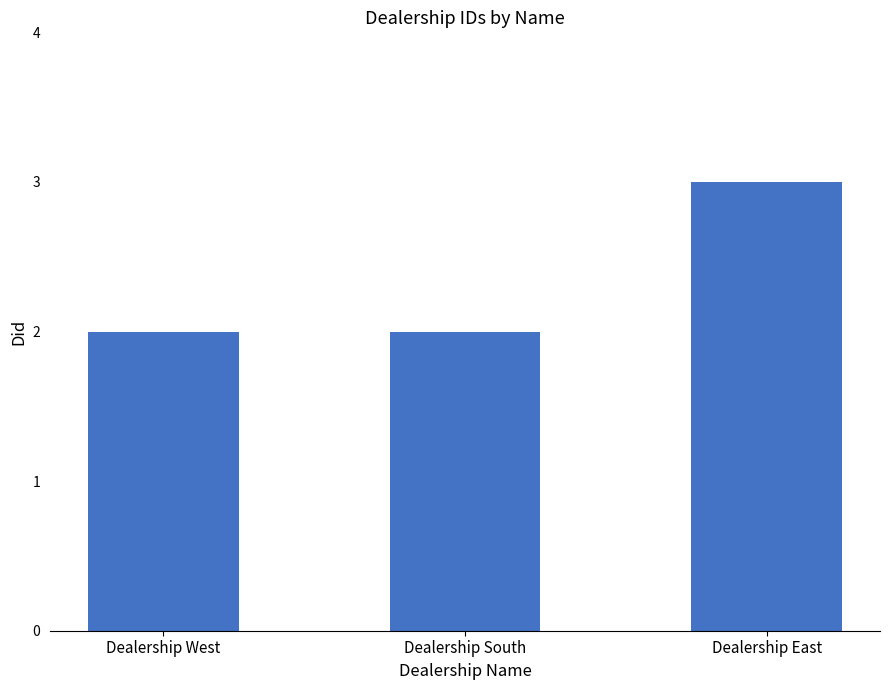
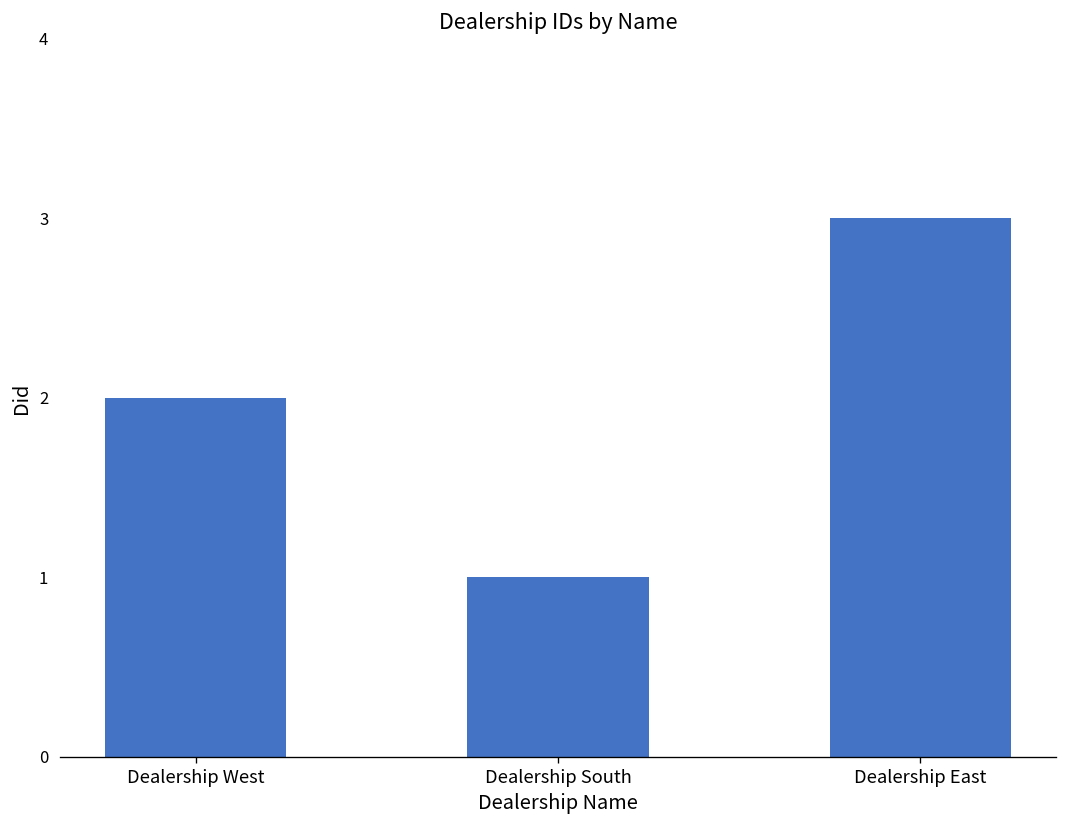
Dealership South: 2 -> 1
